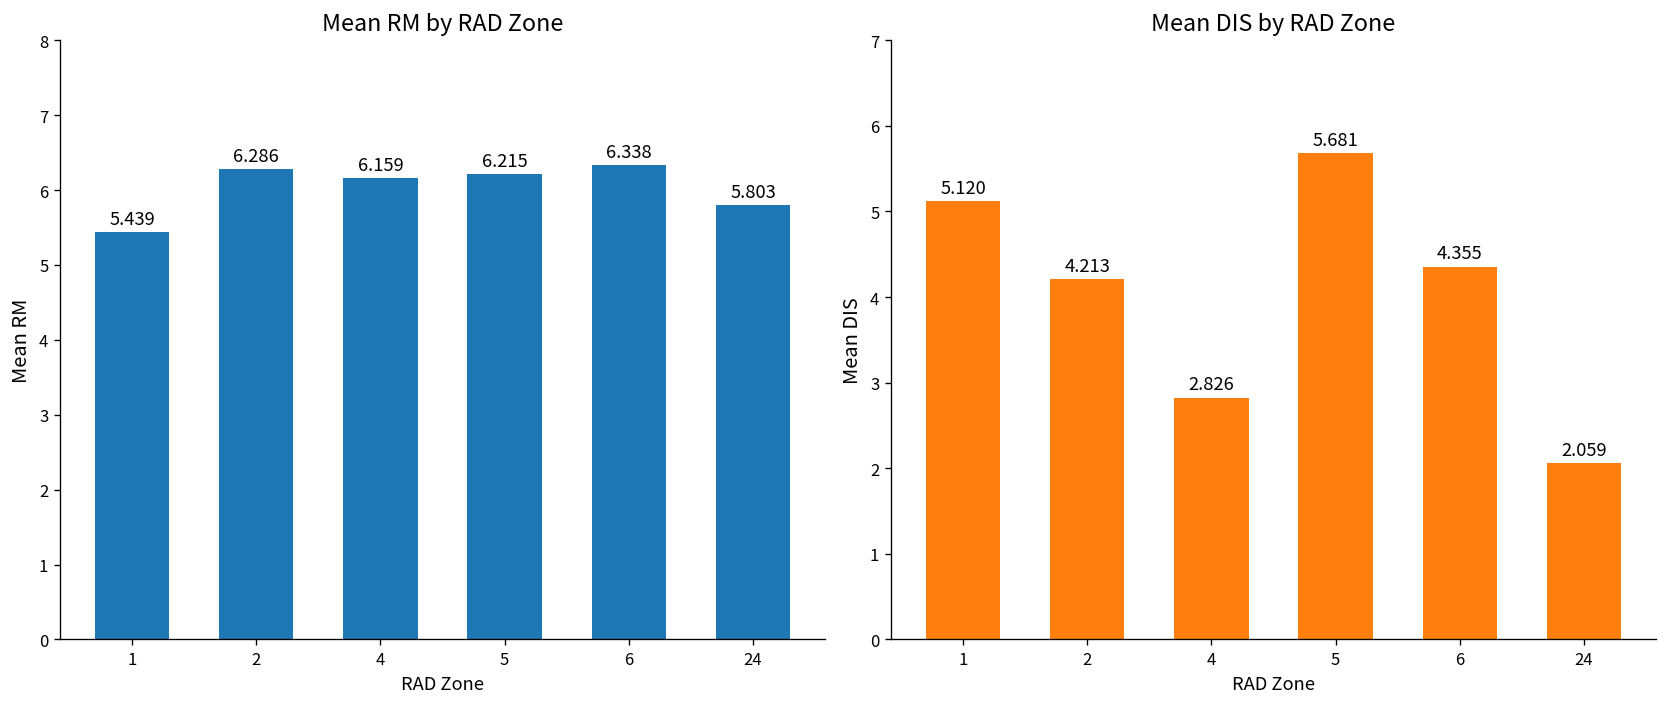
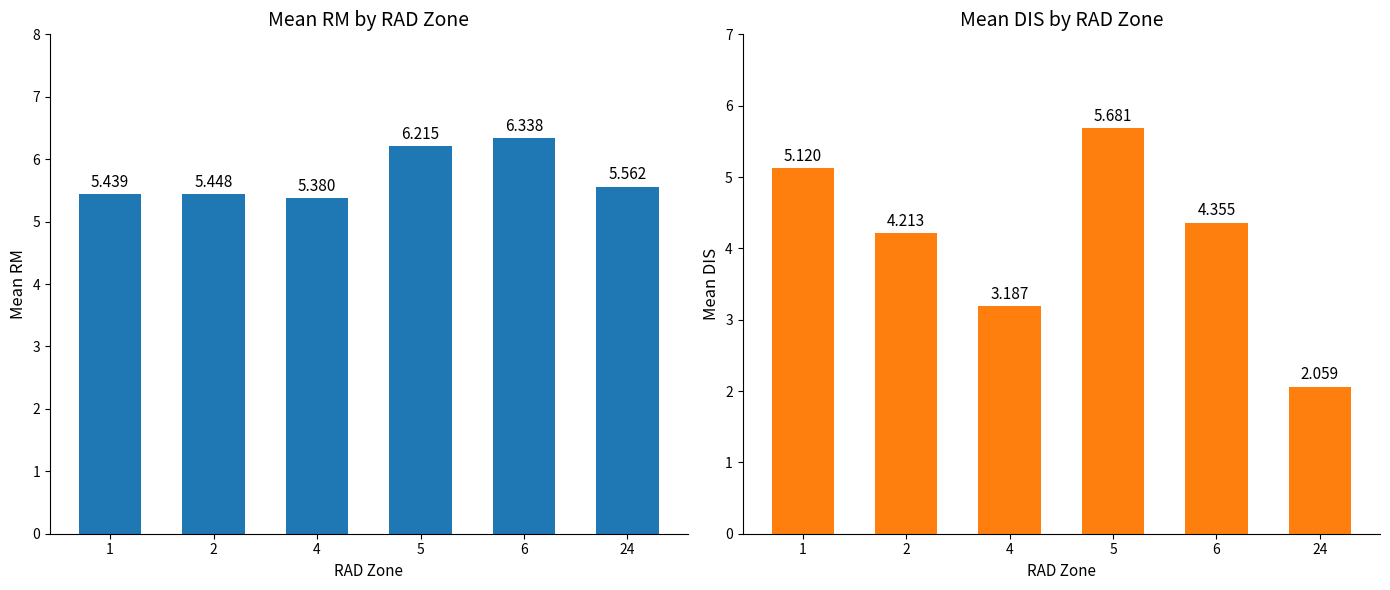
Mean RM by RAD Zone, 2: 6.286 -> 5.448
Mean RM by RAD Zone, 4: 6.159 -> 5.380
Mean RM by RAD Zone, 24: 5.803 -> 5.562
Mean DIS by RAD Zone, 4: 2.826 -> 3.187
